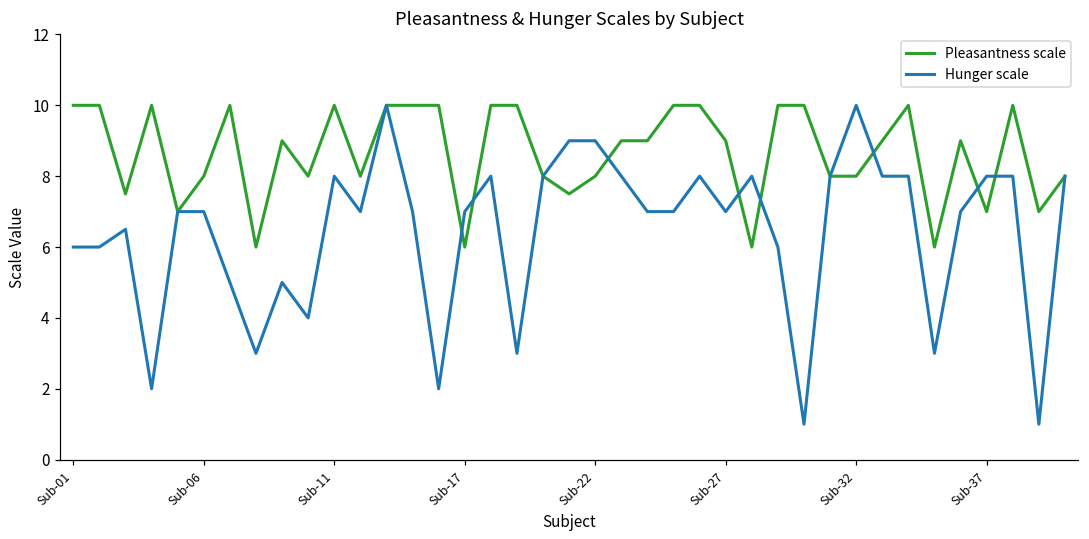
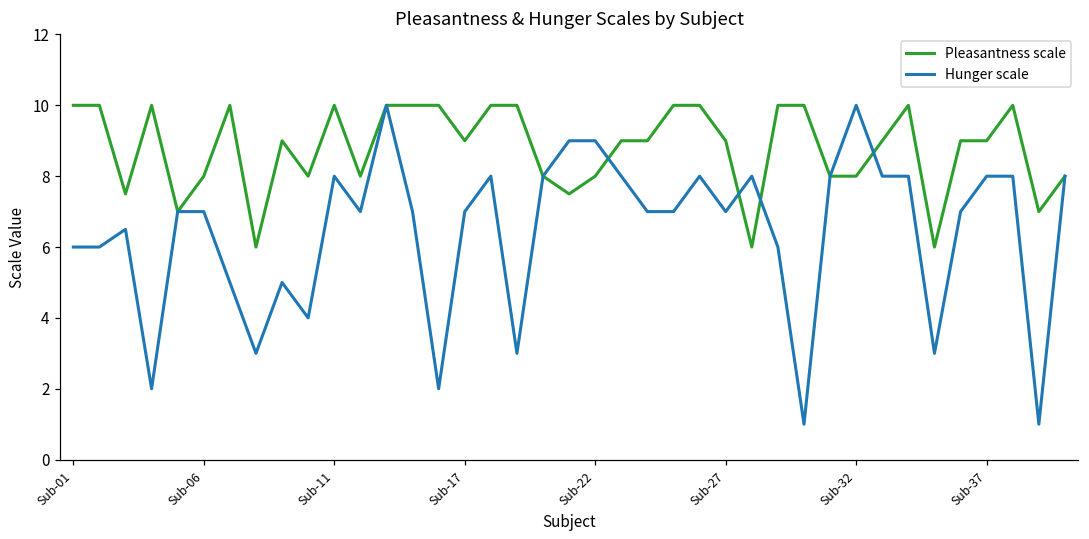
Pleasantness scale, Sub-17: 6 -> 9
Pleasantness scale, Sub-37: 7 -> 9
